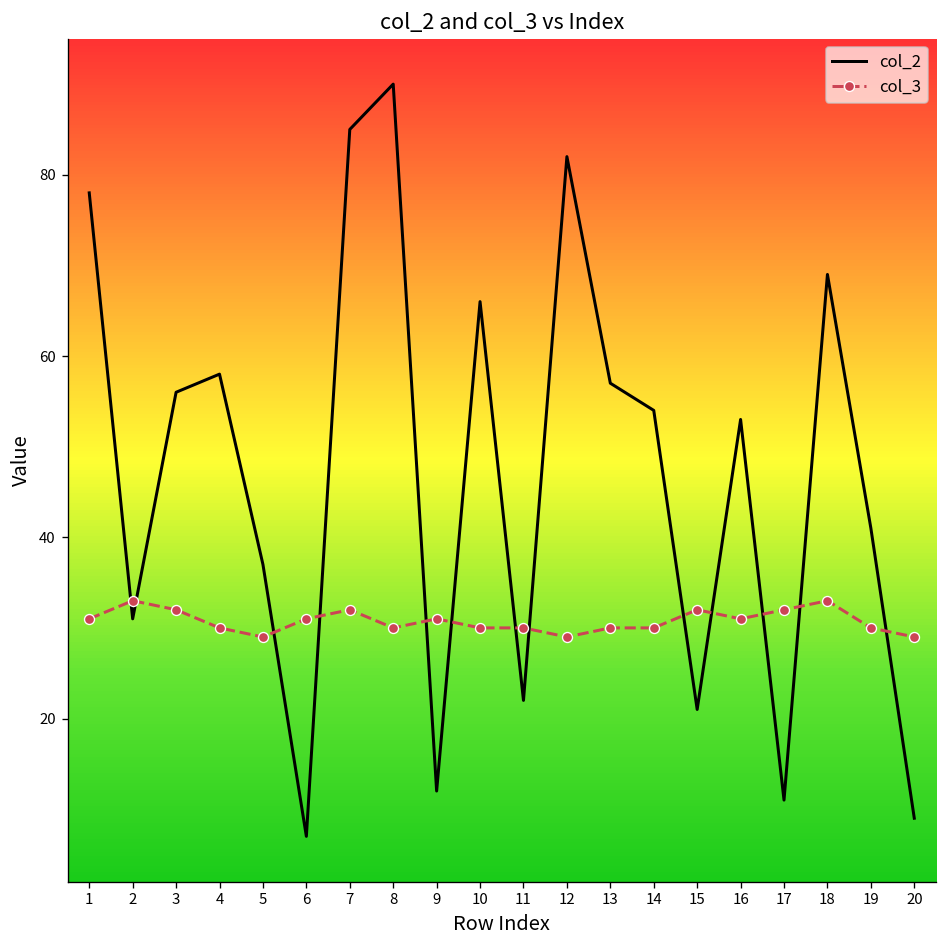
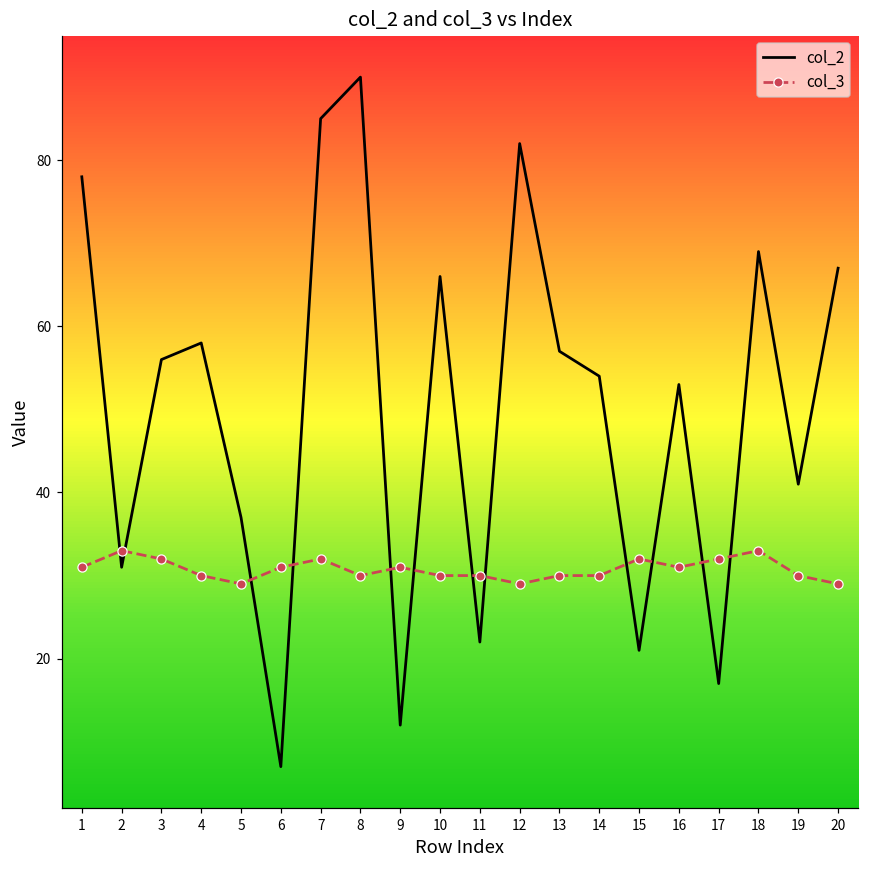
col_2, 17: 11 -> 17
col_2, 20: 9 -> 67
